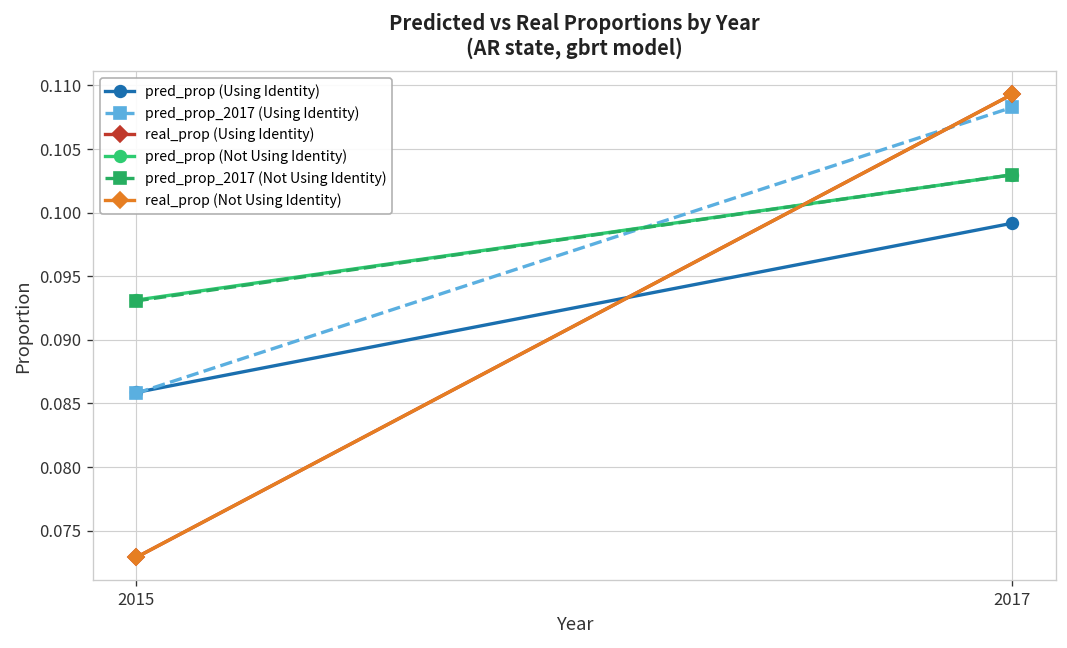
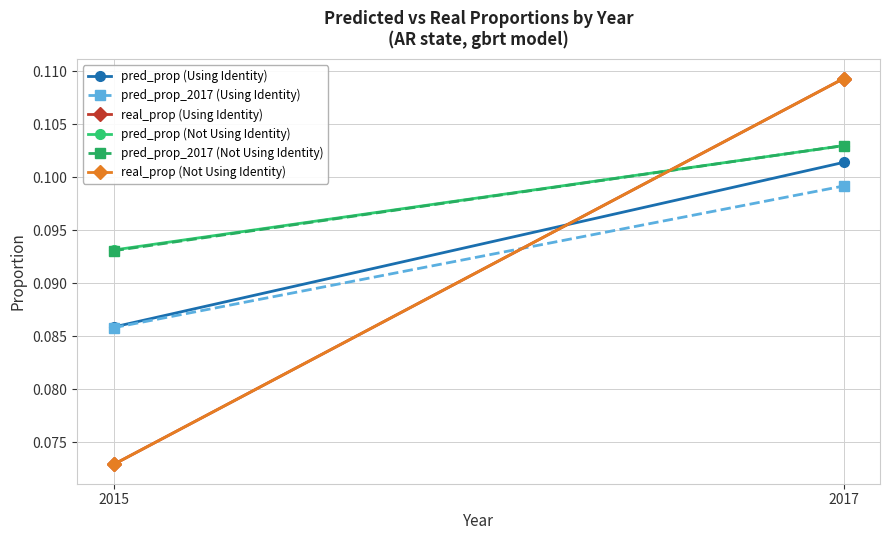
pred_prop (Using Identity), 2017: 0.0992 -> 0.1014
pred_prop_2017 (Using Identity), 2017: 0.1083 -> 0.0992
